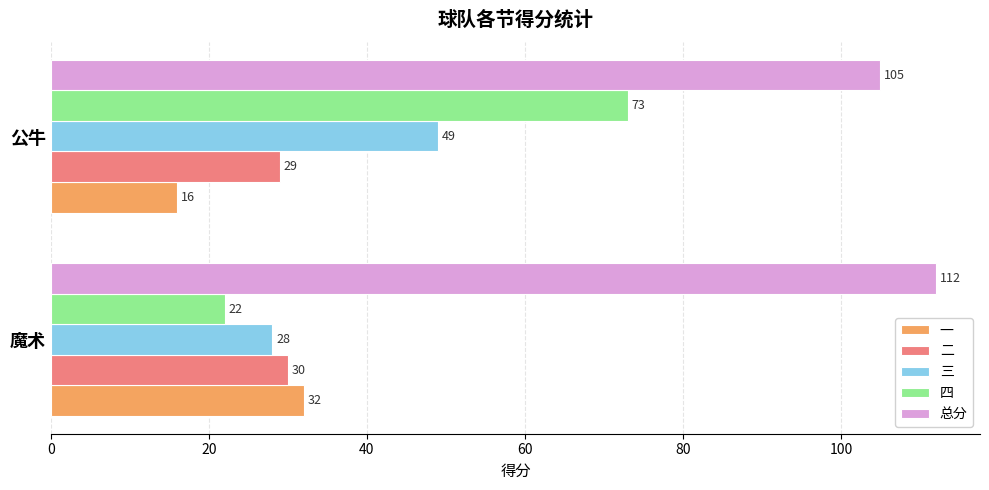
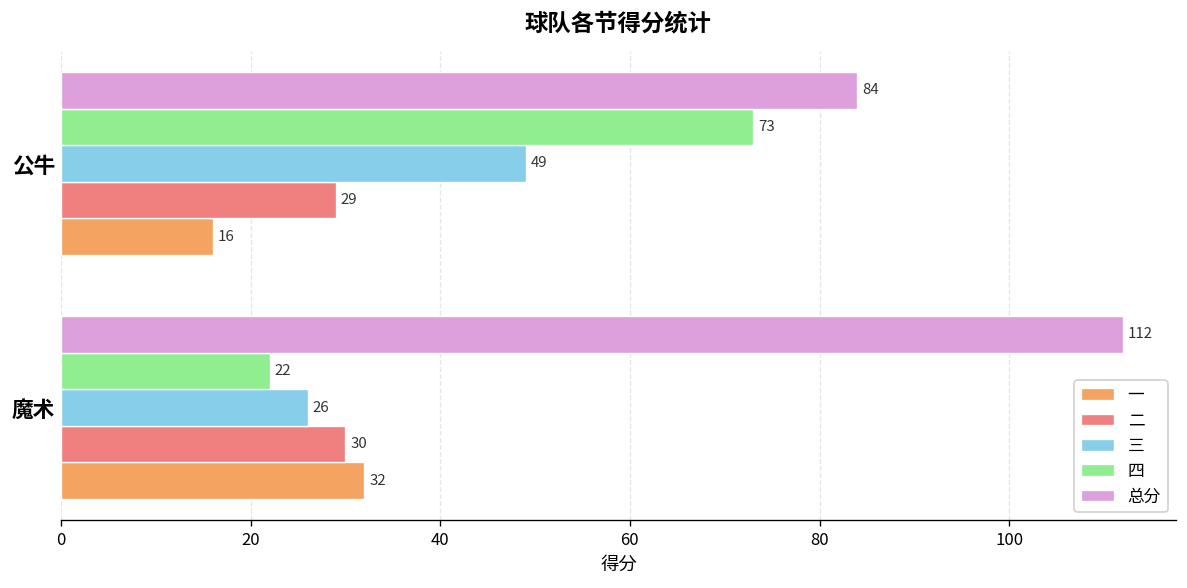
总分, 公牛: 105 -> 84
三, 魔术: 28 -> 26
